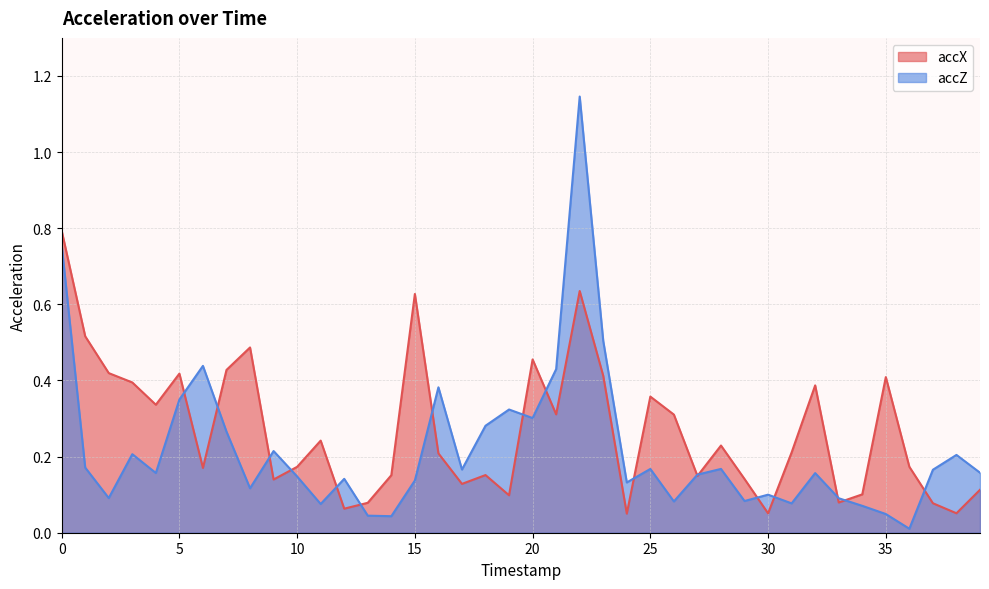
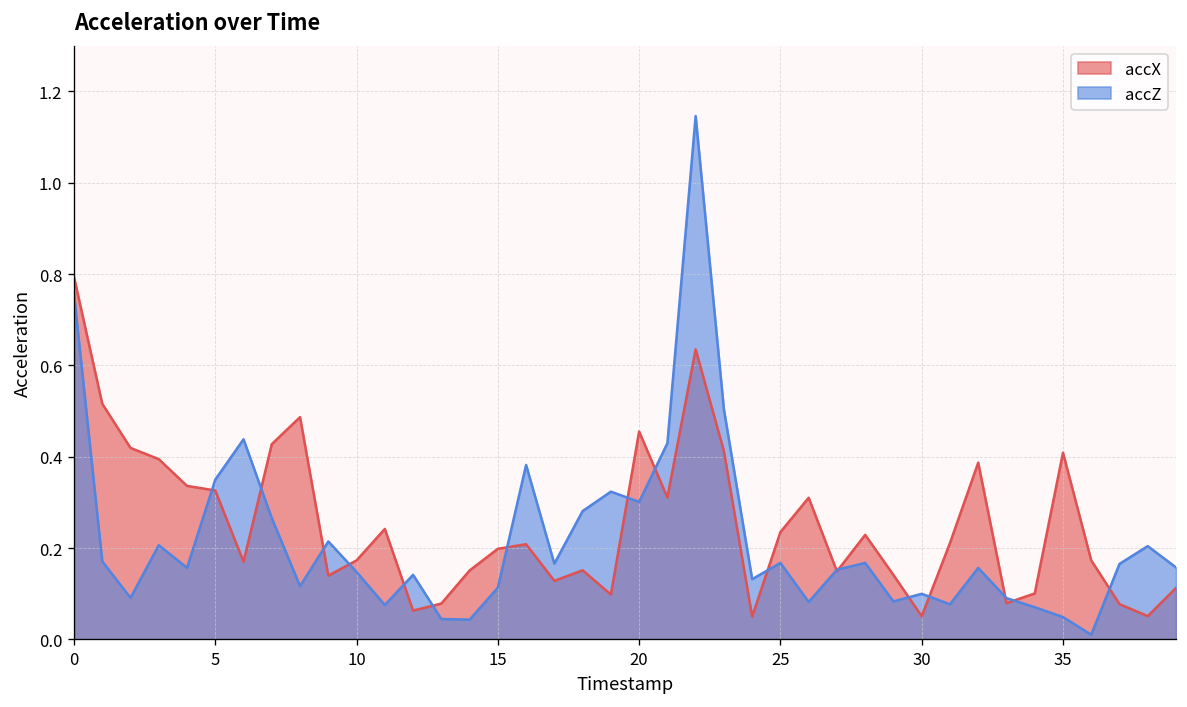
accX, 5: 0.42 -> 0.33
accX, 15: 0.63 -> 0.20
accZ, 15: 0.14 -> 0.11
accX, 25: 0.36 -> 0.24
